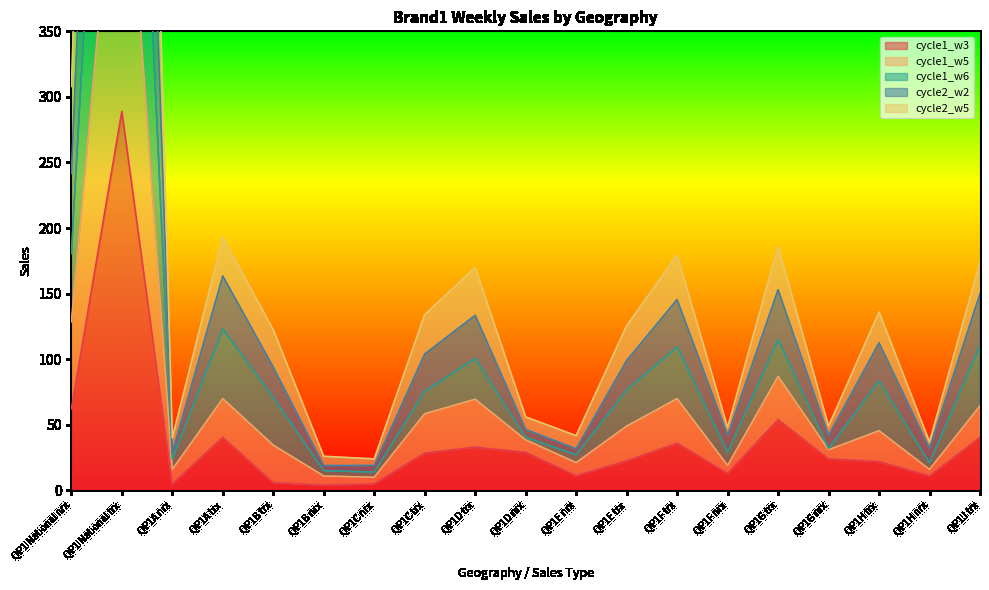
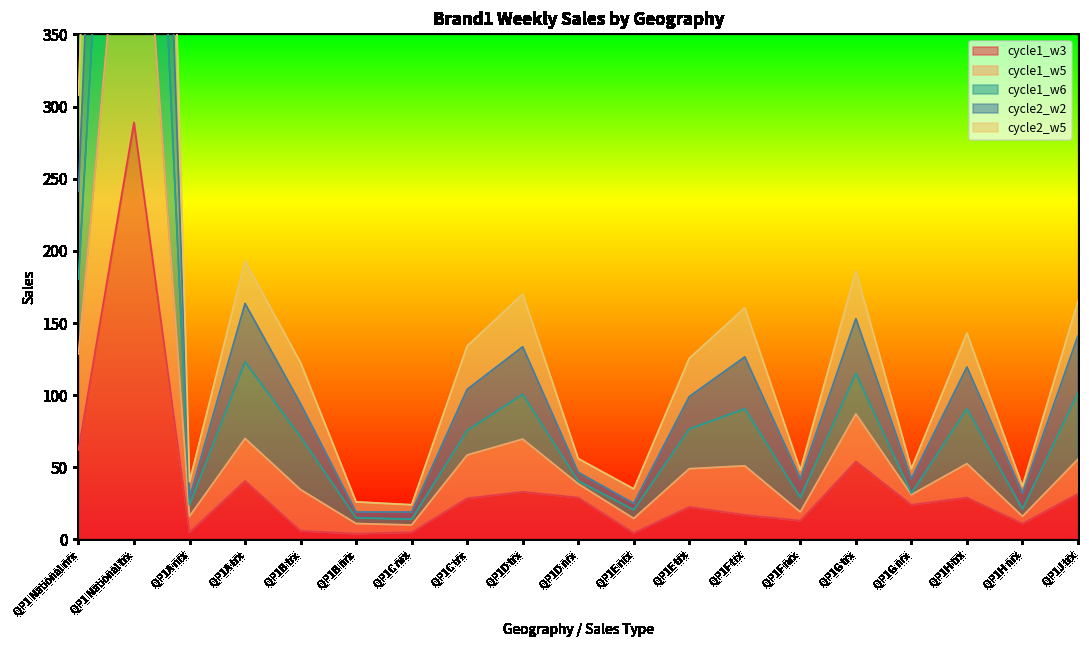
cycle1_w3, QP1E nrx: 11 -> 5
cycle1_w3, QP1F trx: 36 -> 17
cycle1_w3, QP1H trx: 22 -> 29
cycle1_w3, QP1J trx: 41 -> 32
